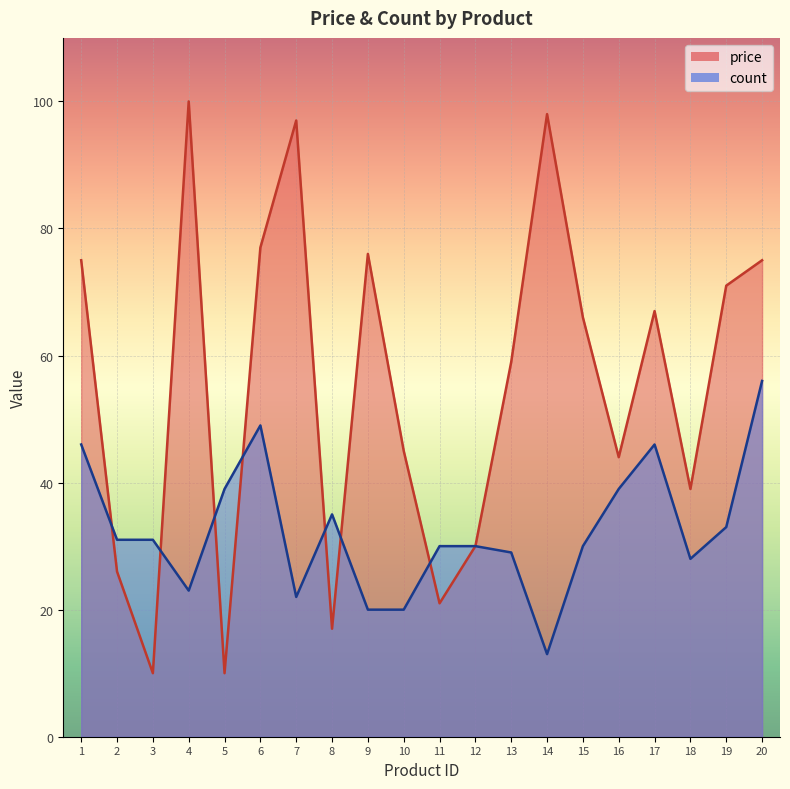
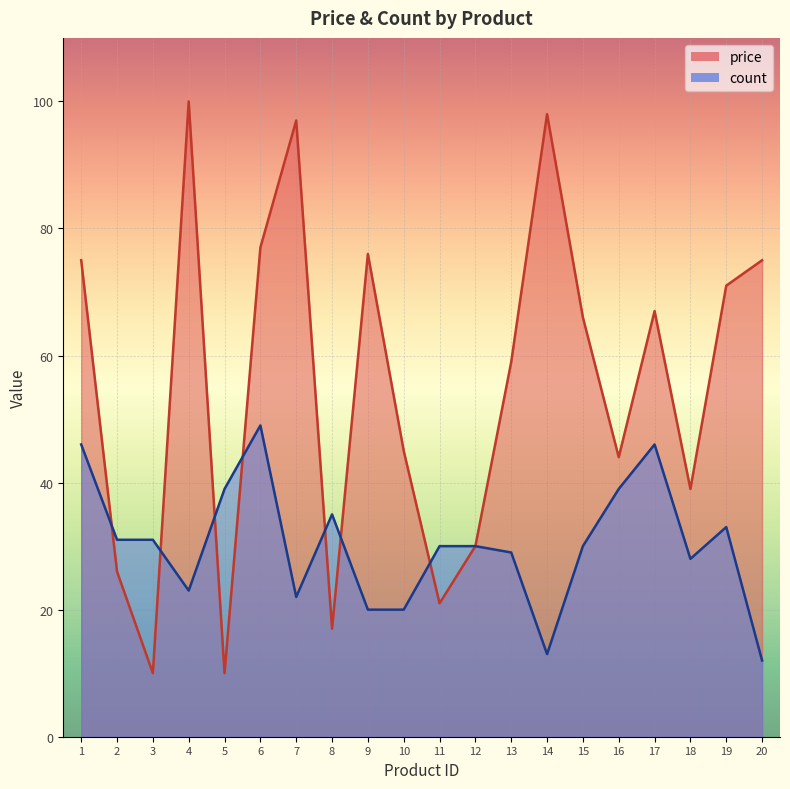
count, 20: 56 -> 12
